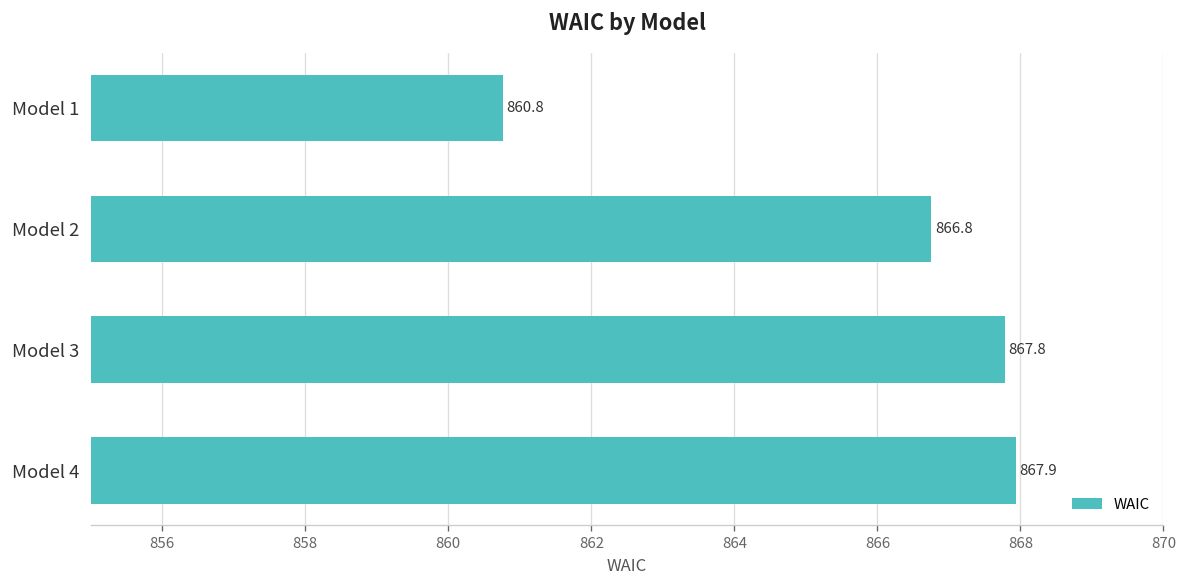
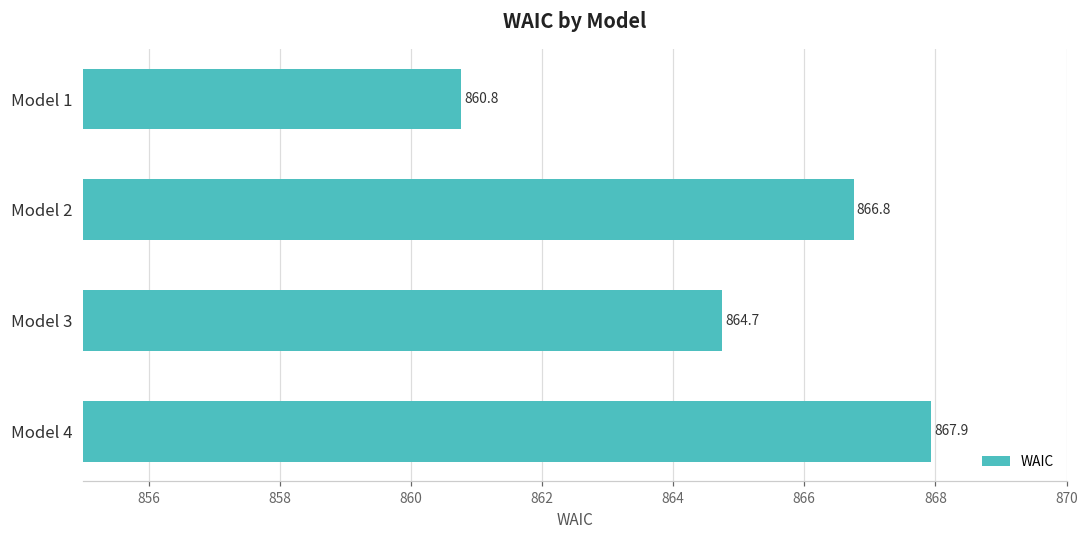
Model 3: 867.8 -> 864.7
